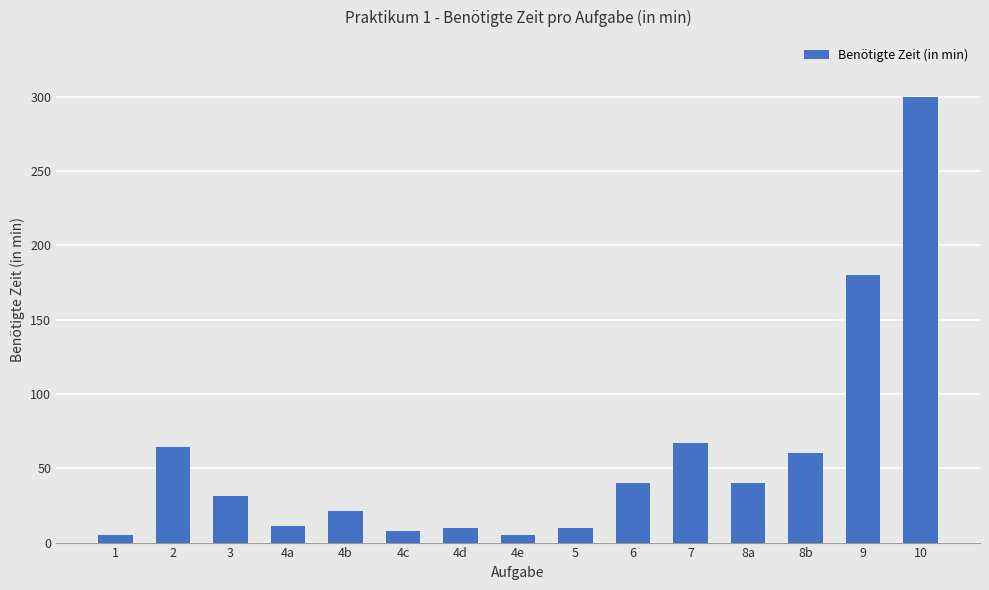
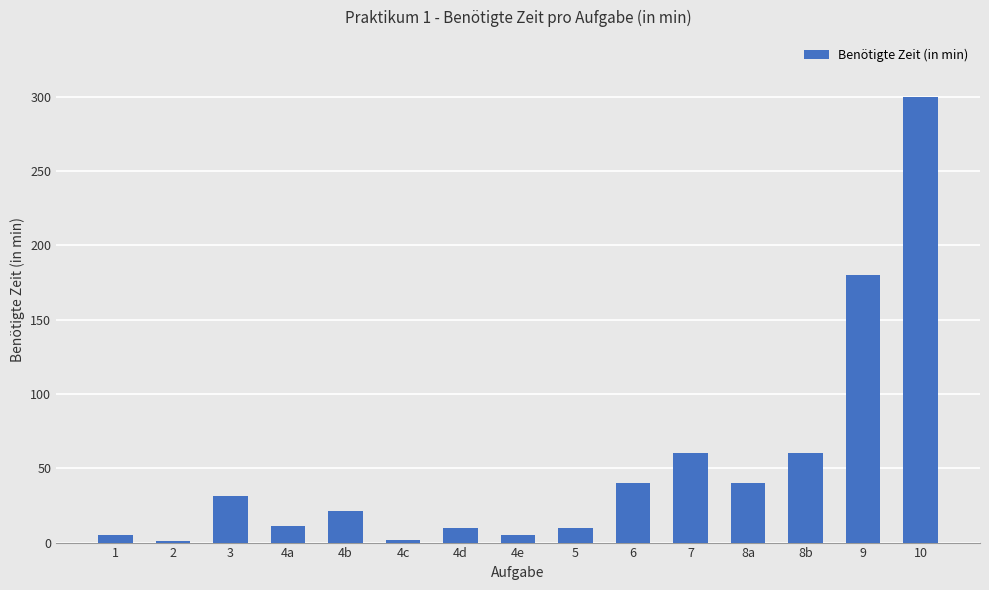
2: 64 -> 1
4c: 8 -> 2
7: 67 -> 60
